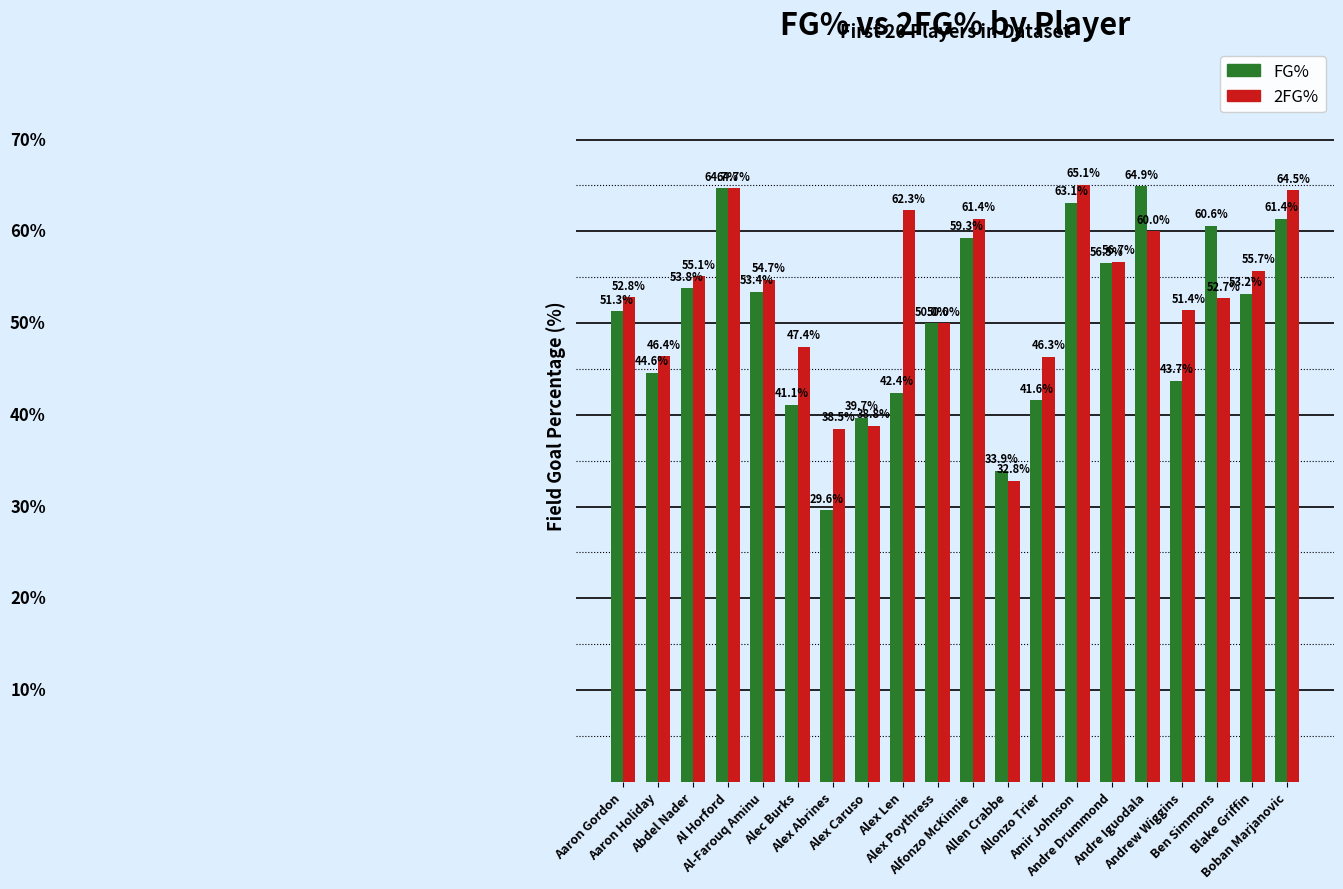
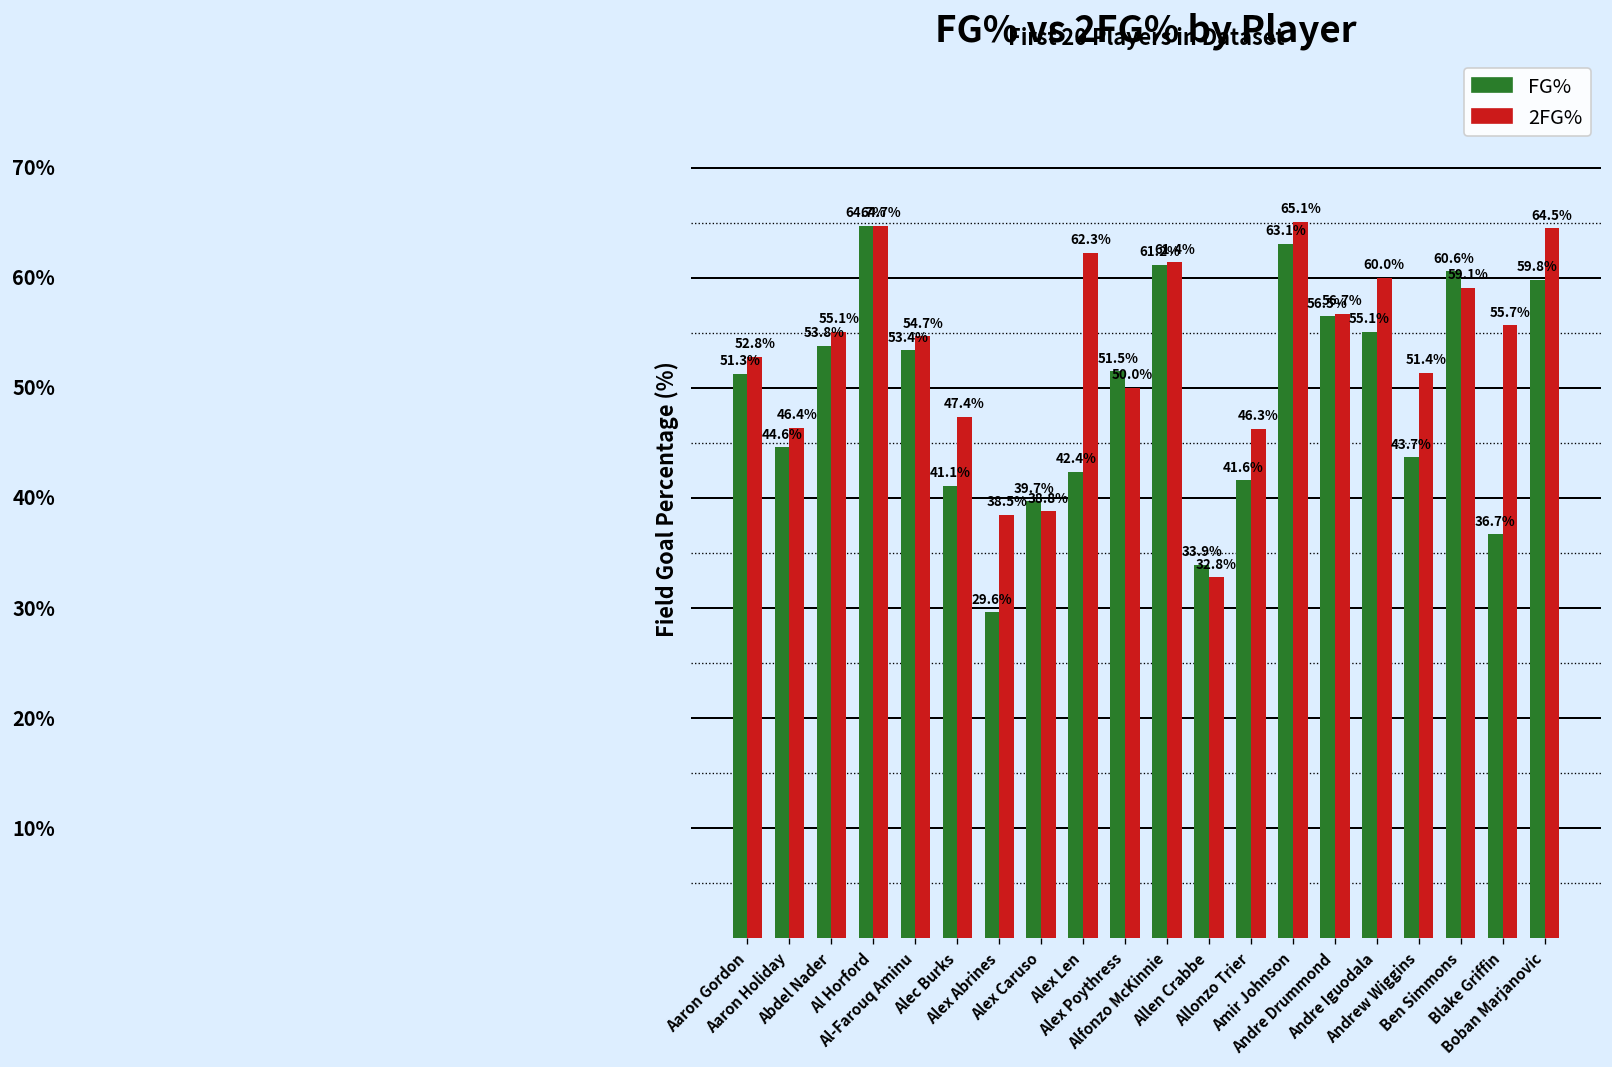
FG%, Alex Poythress: 50.0% -> 51.5%
FG%, Alfonzo McKinnie: 59.3% -> 61.2%
FG%, Andre Iguodala: 64.9% -> 55.1%
2FG%, Ben Simmons: 52.7% -> 59.1%
FG%, Blake Griffin: 53.2% -> 36.7%
FG%, Boban Marjanovic: 61.4% -> 59.8%
